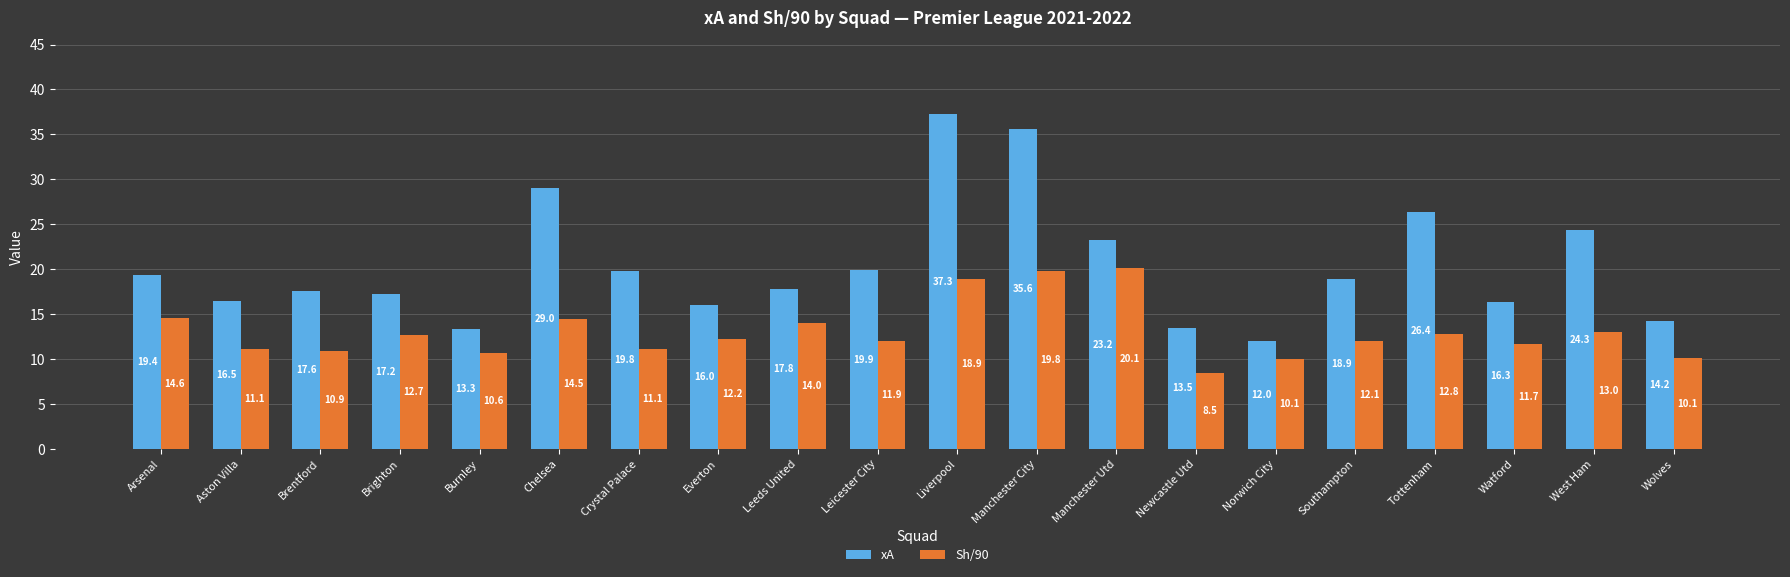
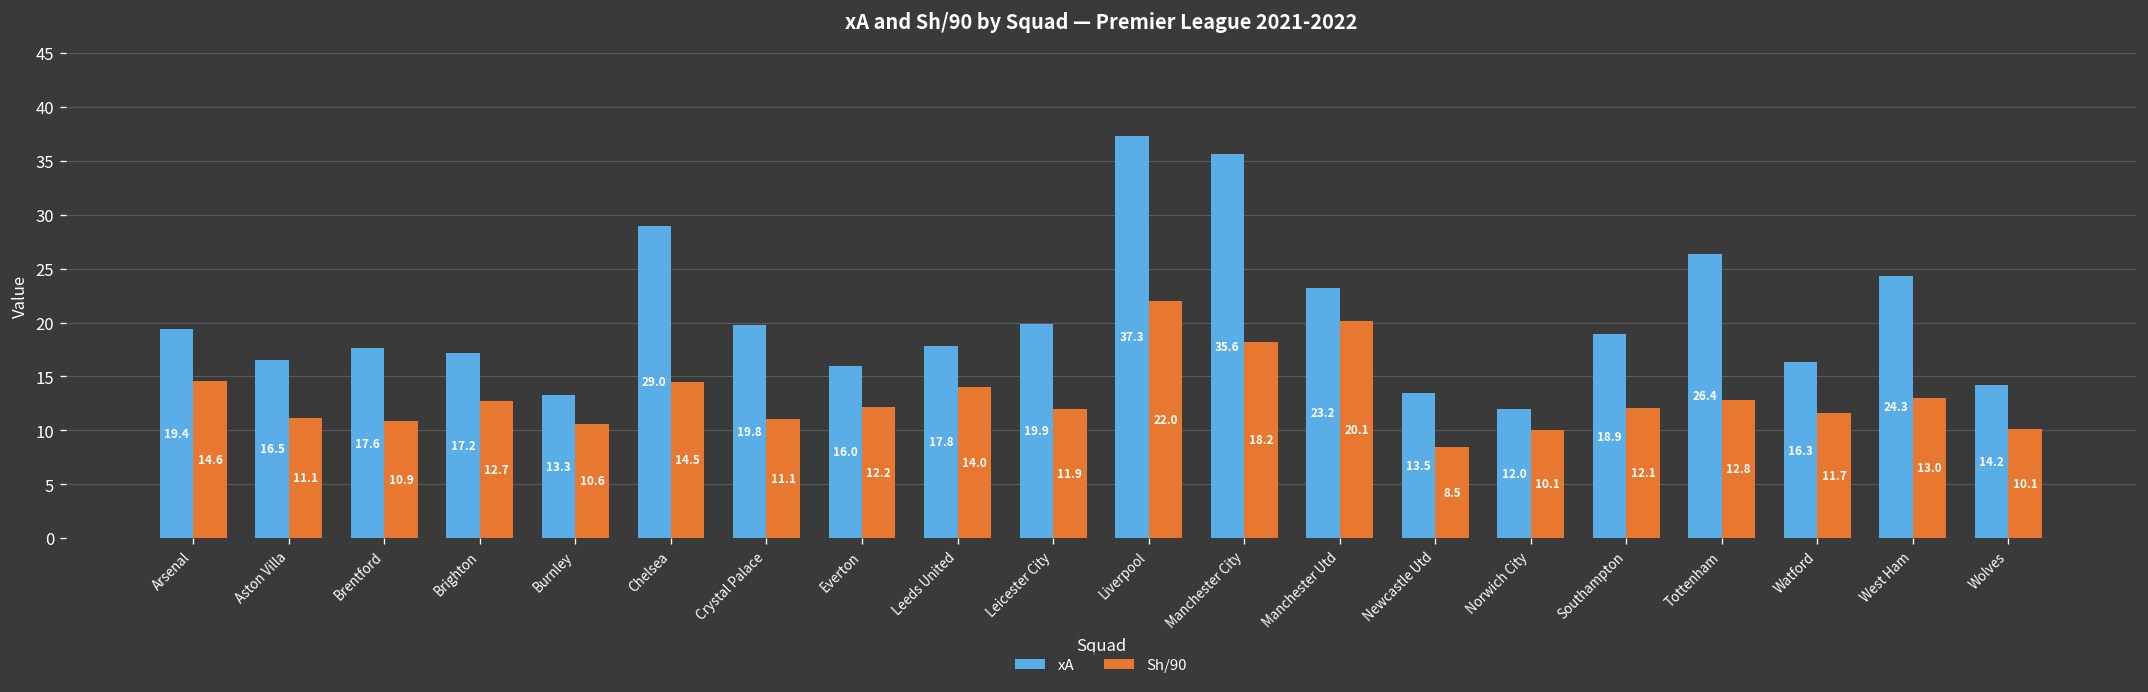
Sh/90, Liverpool: 18.9 -> 22.0
Sh/90, Manchester City: 19.8 -> 18.2
